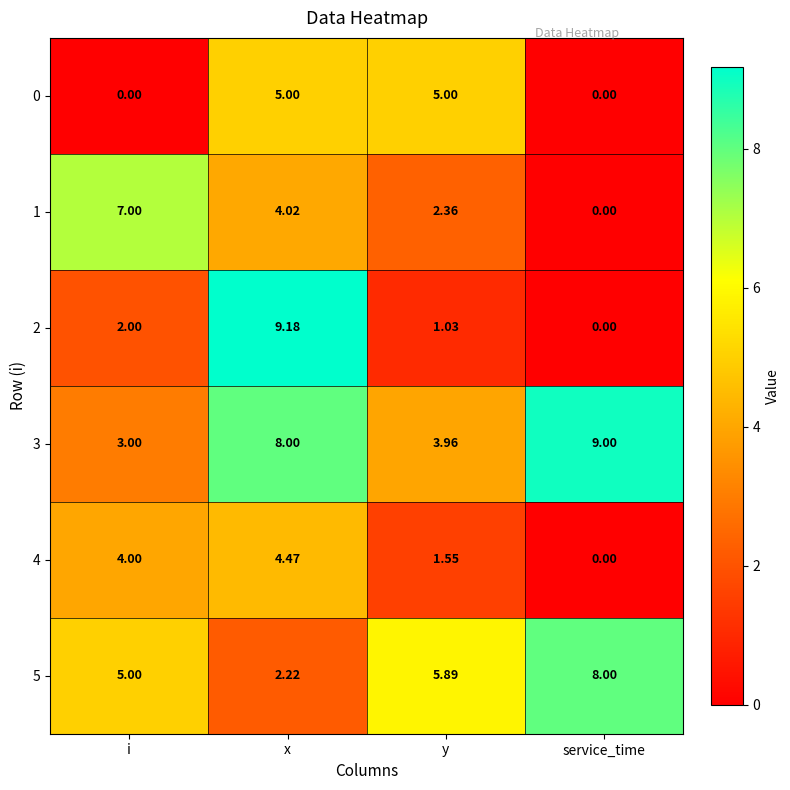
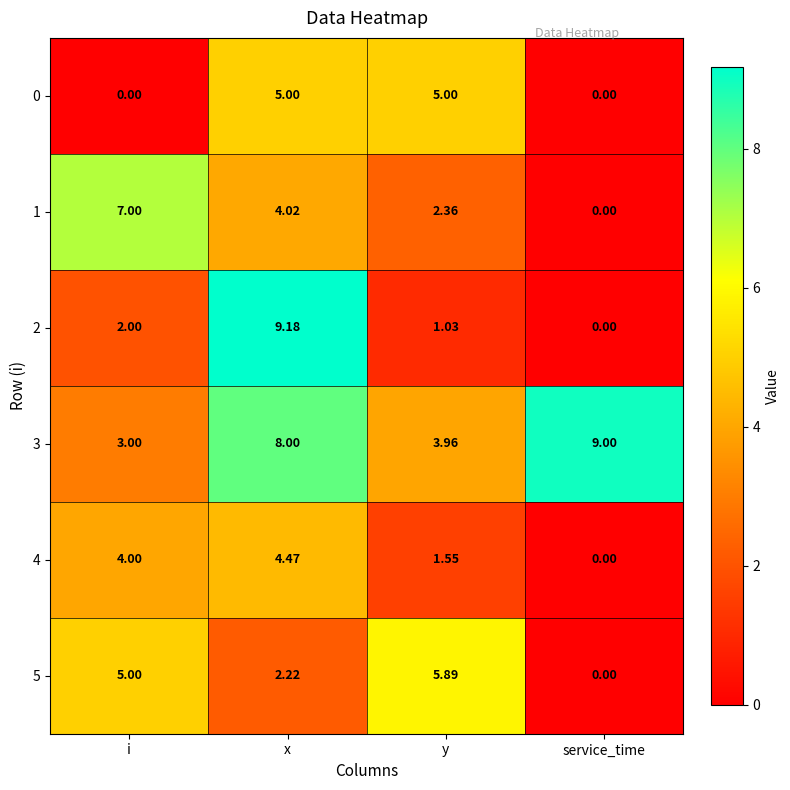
5, service_time: 8.00 -> 0.00
